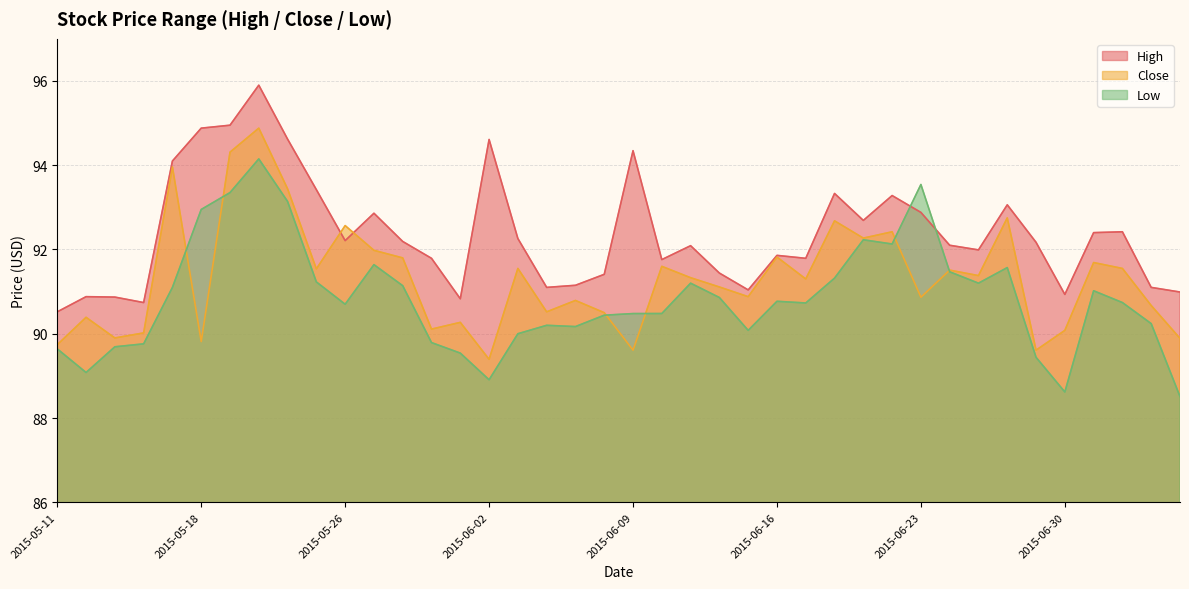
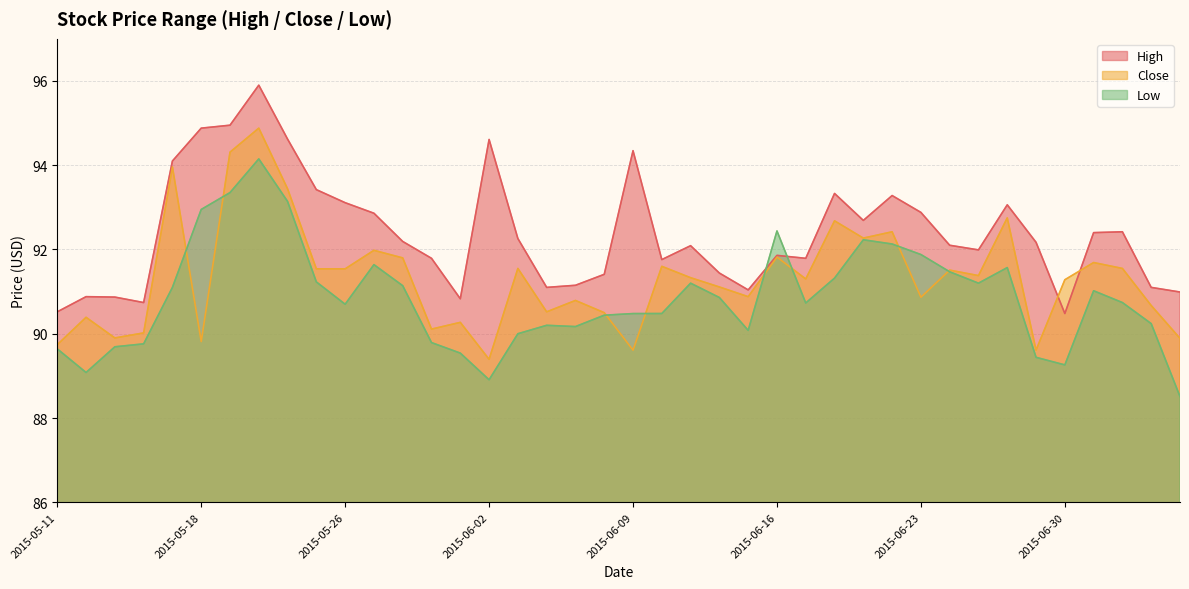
High, 2015-05-26: 92.2 -> 93.1
Close, 2015-05-26: 92.6 -> 91.5
Low, 2015-06-16: 90.8 -> 92.4
Low, 2015-06-23: 93.5 -> 91.9
High, 2015-06-30: 90.9 -> 90.5
Close, 2015-06-30: 90.1 -> 91.3
Low, 2015-06-30: 88.6 -> 89.3
